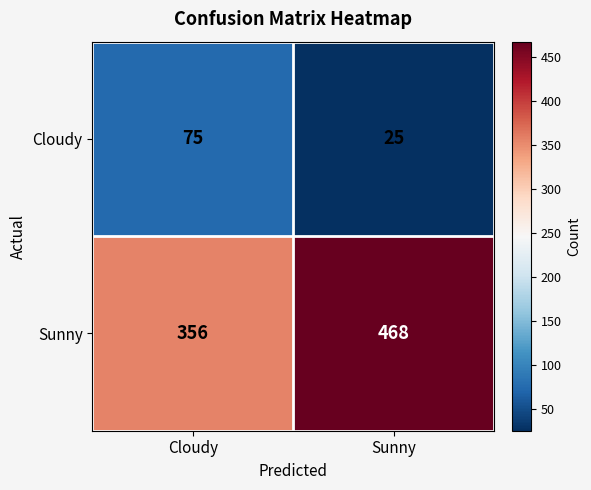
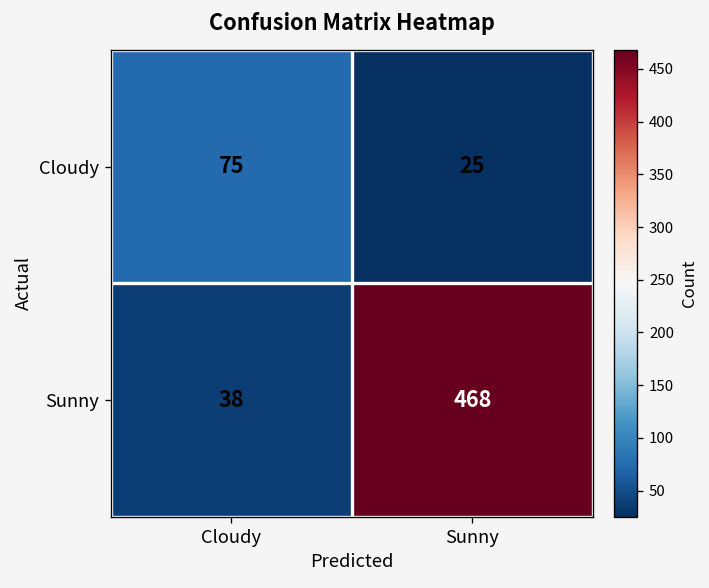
Sunny, Cloudy: 356 -> 38
